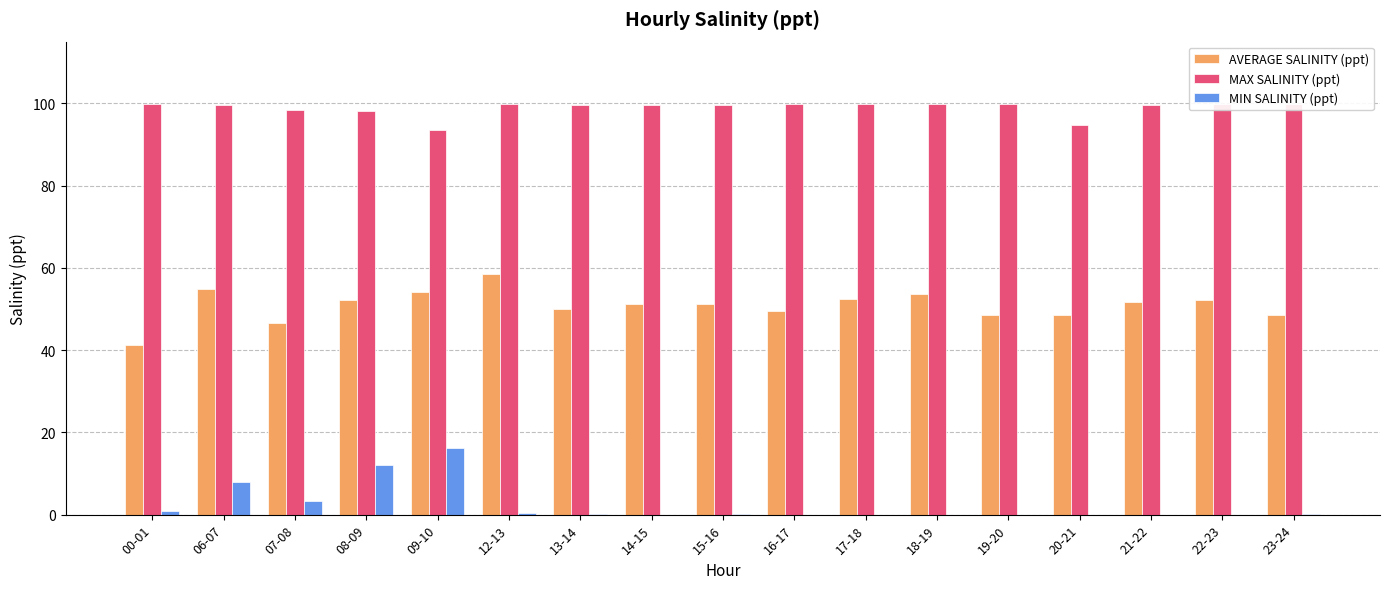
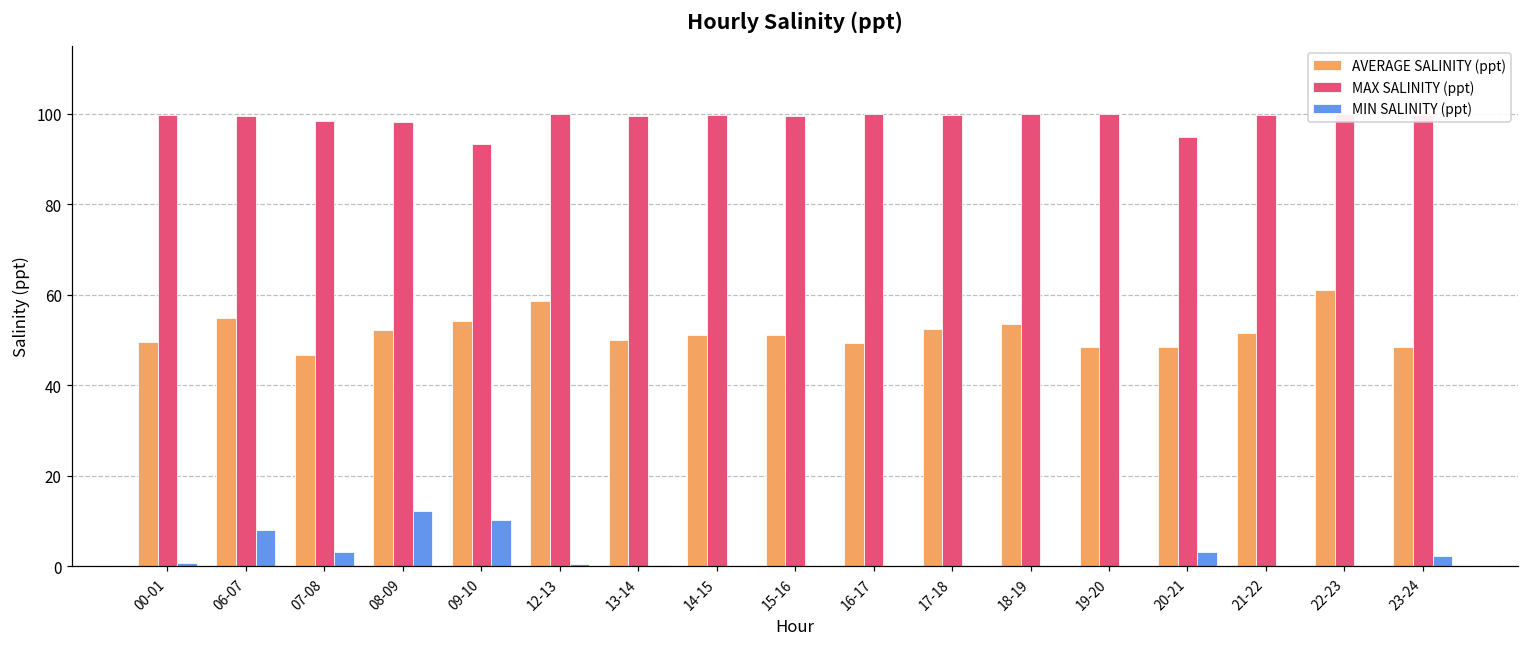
AVERAGE SALINITY (ppt), 00-01: 41 -> 50
MIN SALINITY (ppt), 09-10: 16 -> 10
MIN SALINITY (ppt), 20-21: 0 -> 3
AVERAGE SALINITY (ppt), 22-23: 52 -> 61
MIN SALINITY (ppt), 23-24: 0 -> 2
